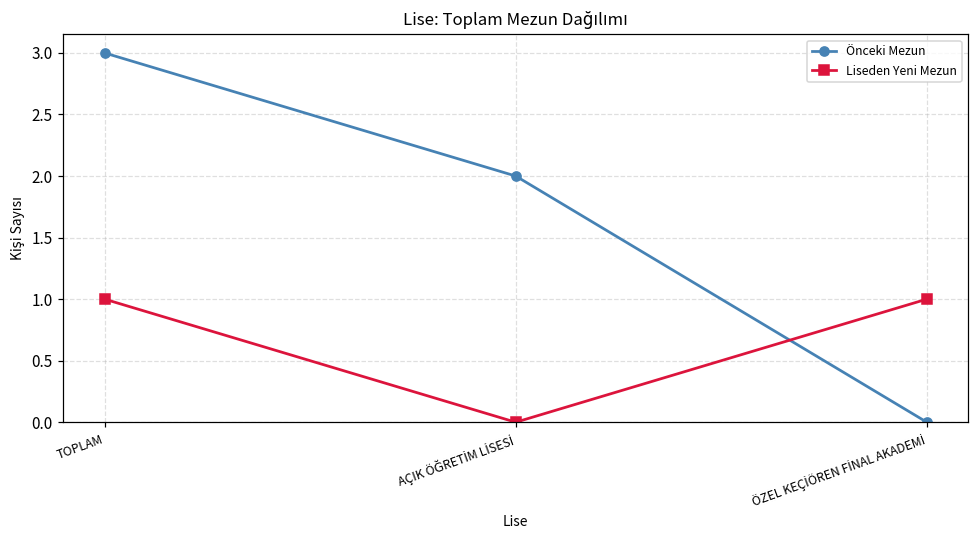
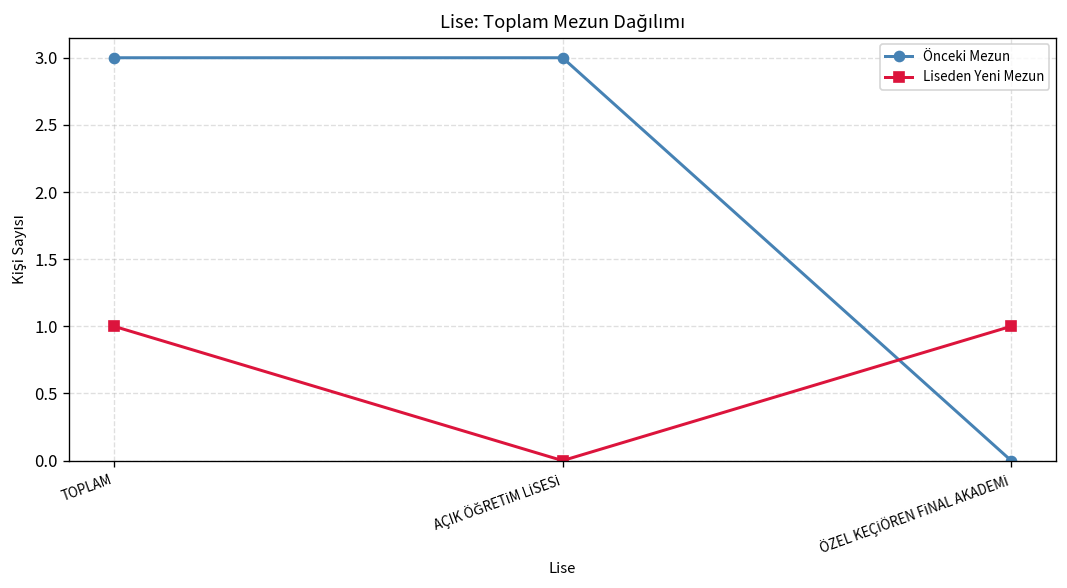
Önceki Mezun, AÇIK ÖĞRETİM LİSESİ: 2 -> 3
